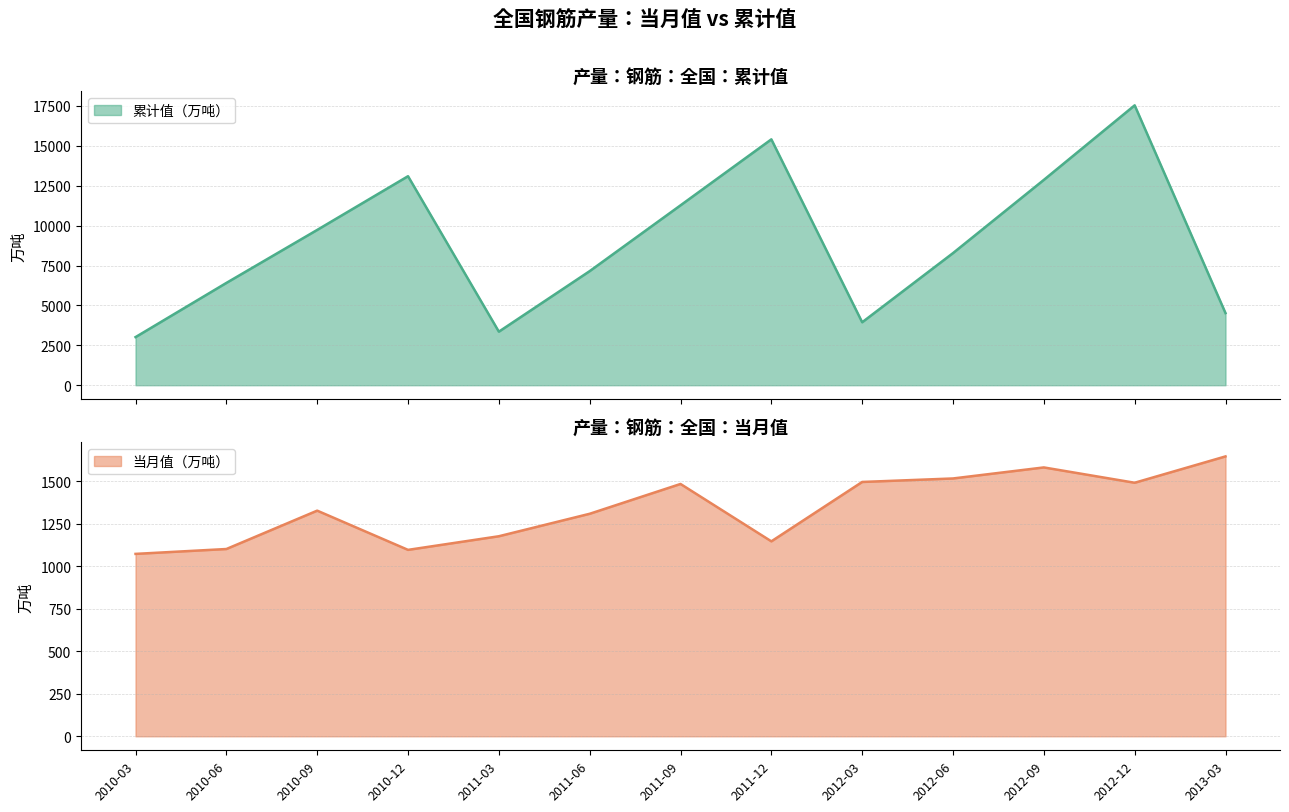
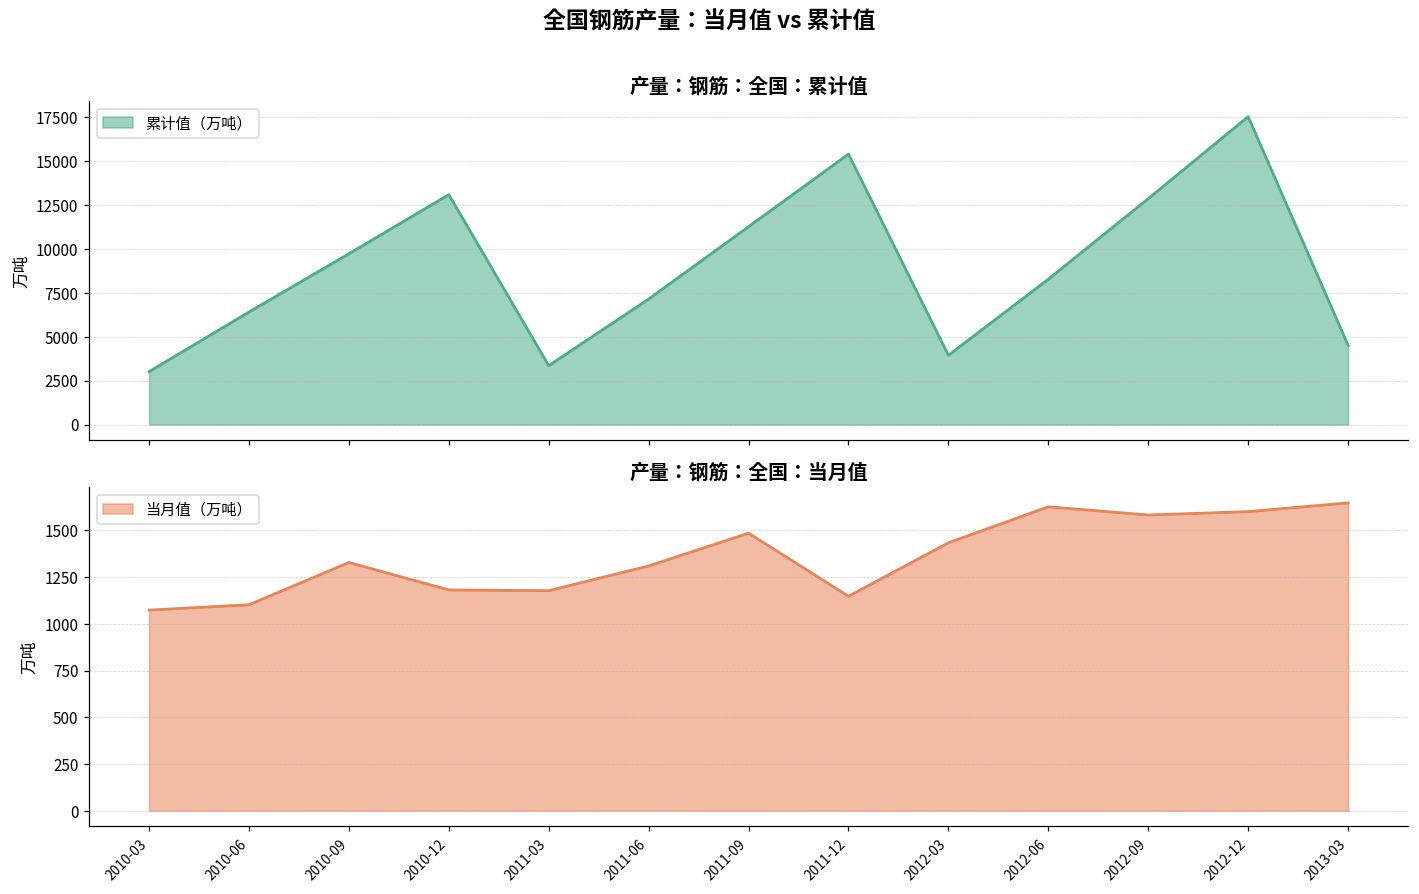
产量：钢筋：全国：当月值, 2010-12: 1100 -> 1180
产量：钢筋：全国：当月值, 2012-03: 1500 -> 1430
产量：钢筋：全国：当月值, 2012-06: 1520 -> 1630
产量：钢筋：全国：当月值, 2012-12: 1490 -> 1600
